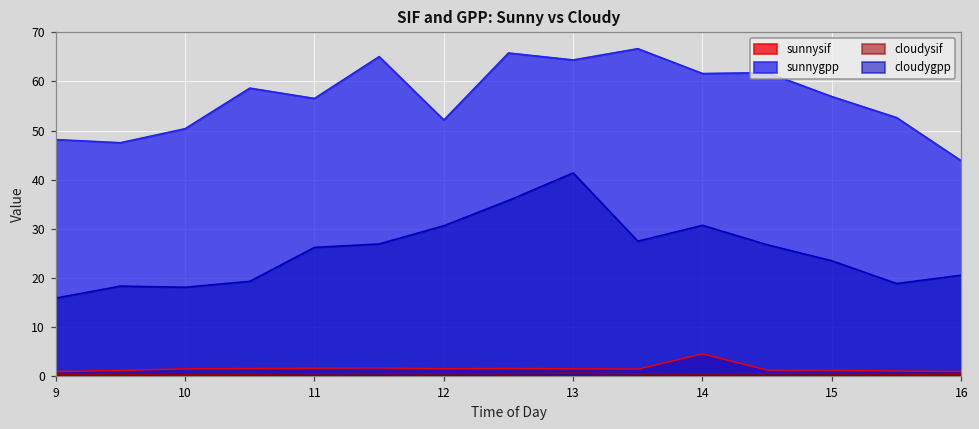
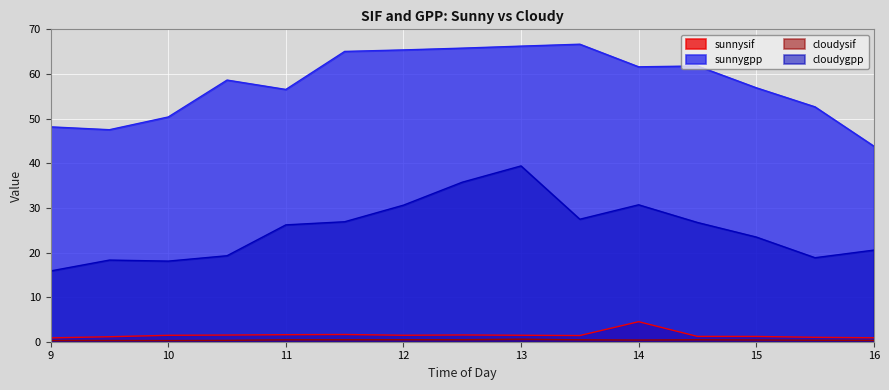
sunnygpp, 12: 52 -> 65
sunnygpp, 13: 64 -> 66
cloudygpp, 13: 41 -> 39
